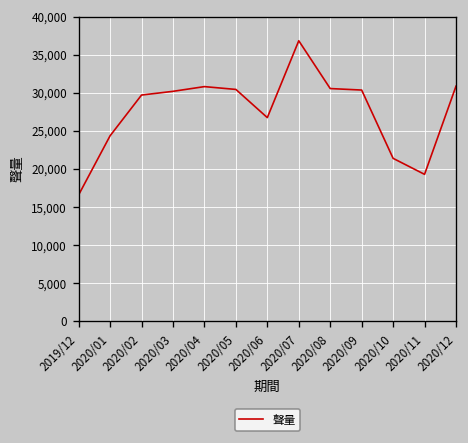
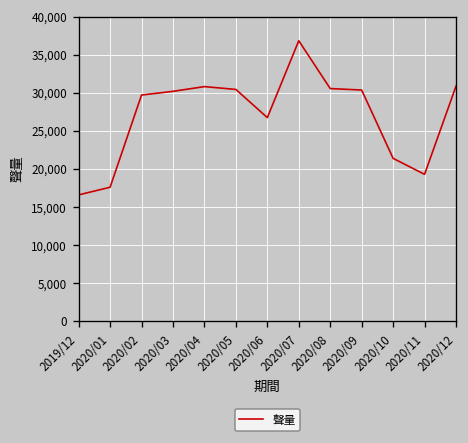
2020/01: 24,000 -> 18,000
